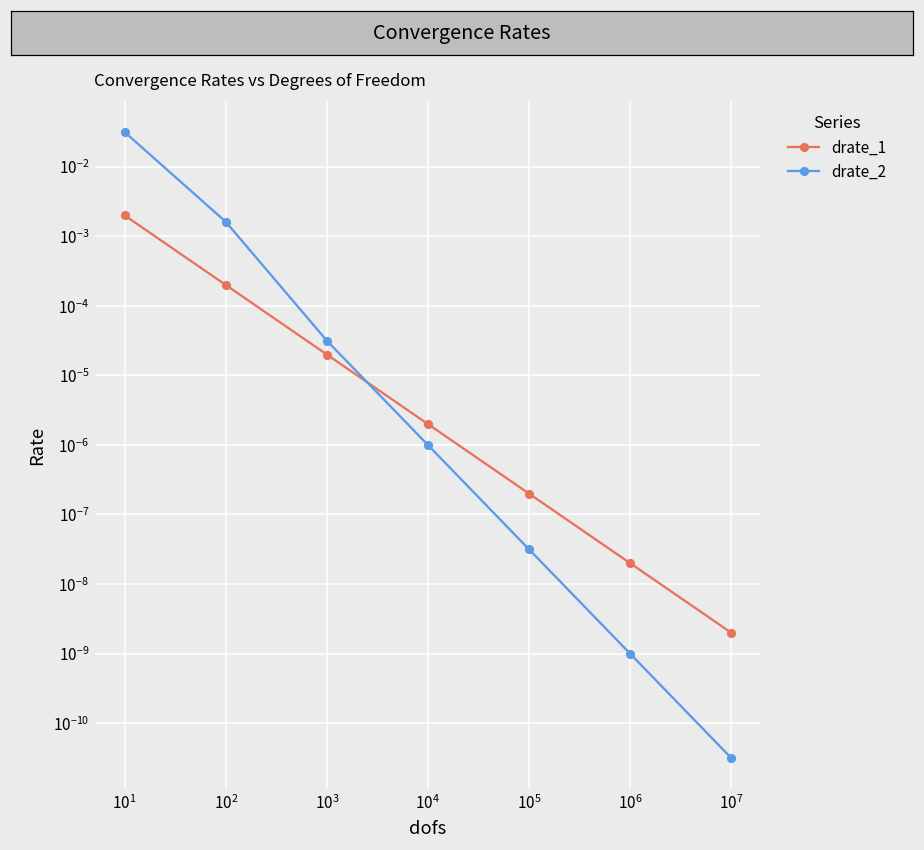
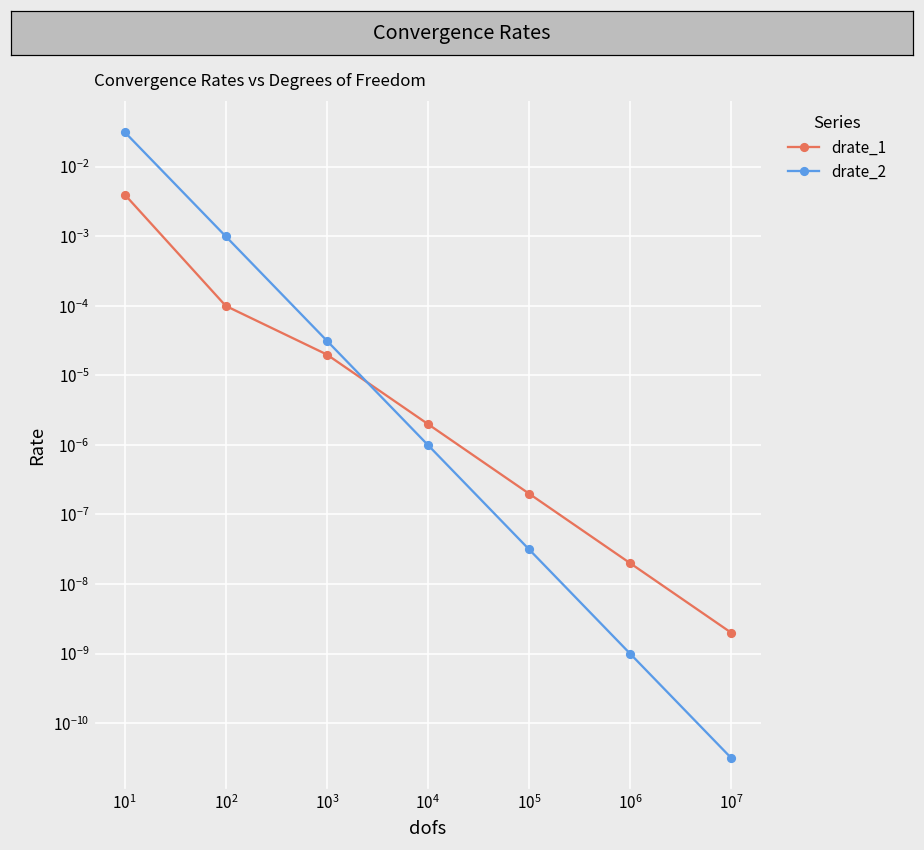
drate_1, 10^1: 0.002 -> 0.004
drate_1, 10^2: 0.0002 -> 0.0001
drate_2, 10^2: 0.0016 -> 0.0010
